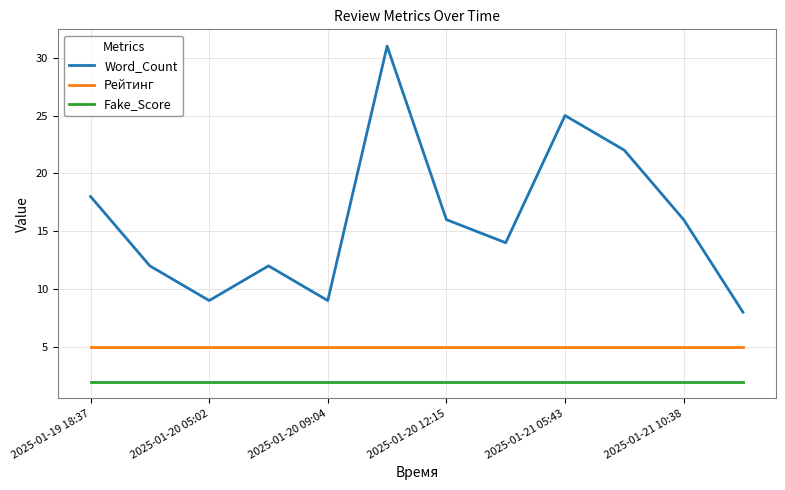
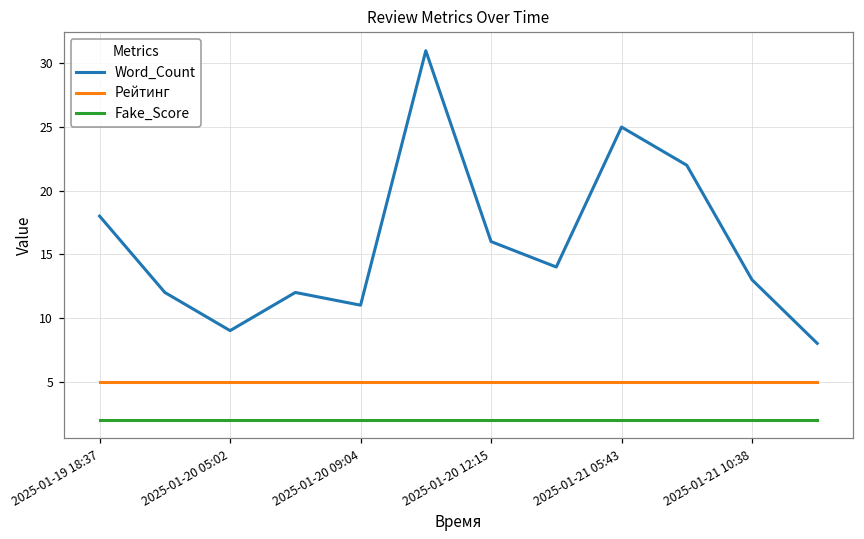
Word_Count, 2025-01-20 09:04: 9 -> 11
Word_Count, 2025-01-21 10:38: 16 -> 13
